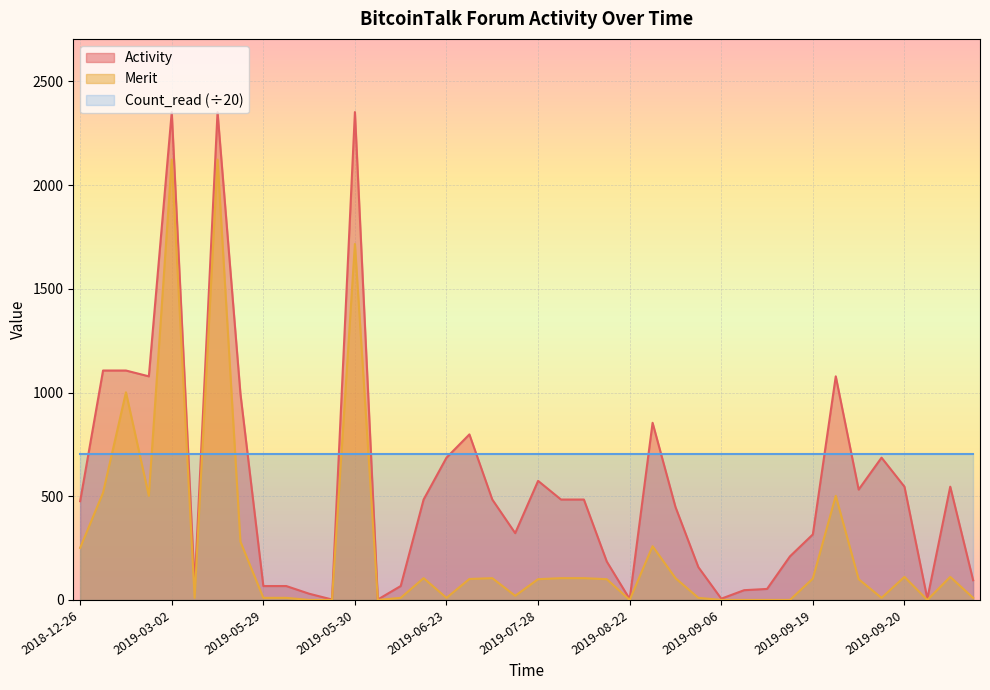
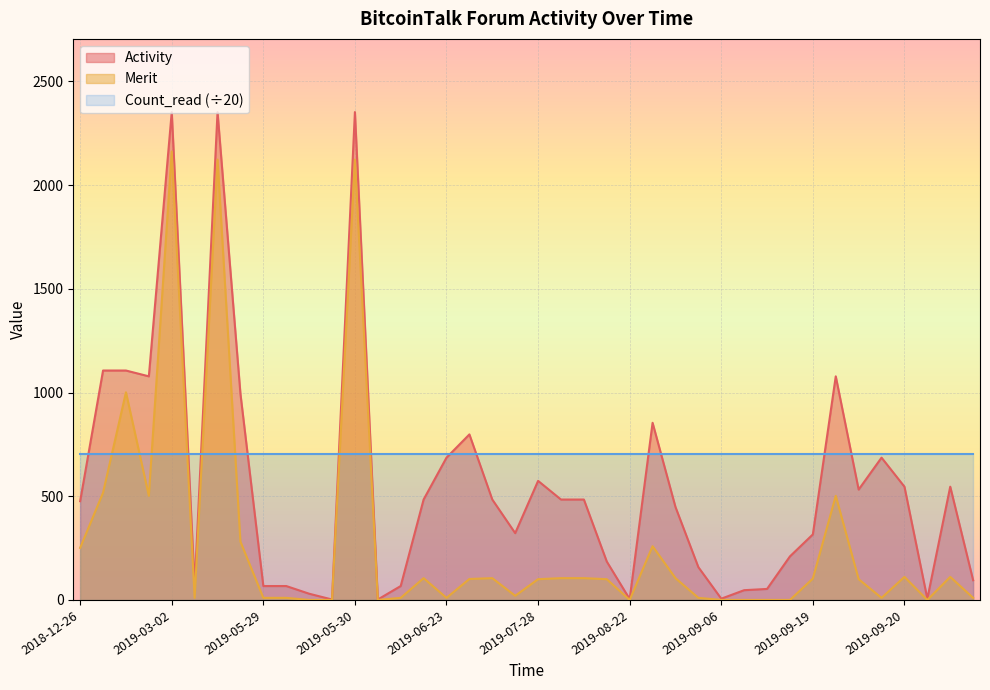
Merit, 2019-03-02: 2120 -> 2160
Merit, 2019-05-30: 1720 -> 2120
